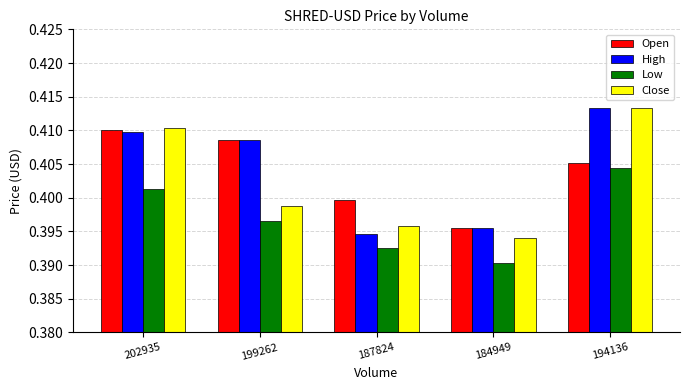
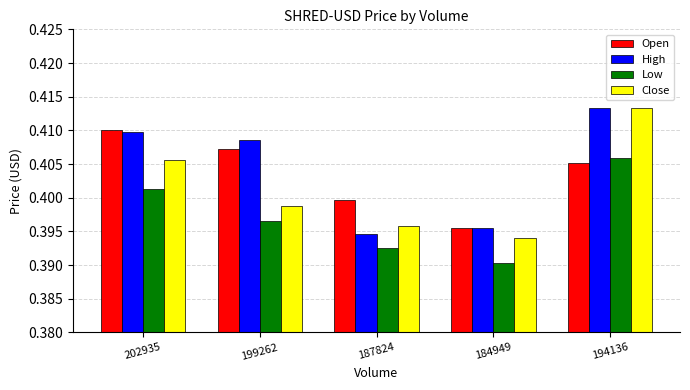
Close, 202935: 0.410 -> 0.406
Open, 199262: 0.409 -> 0.407
Low, 194136: 0.404 -> 0.406
